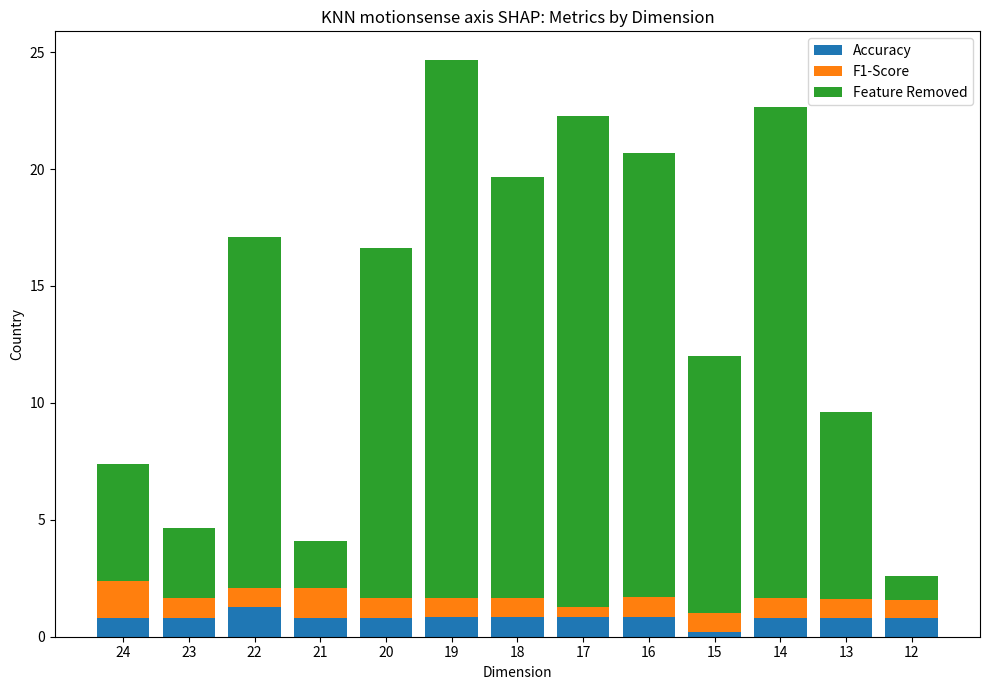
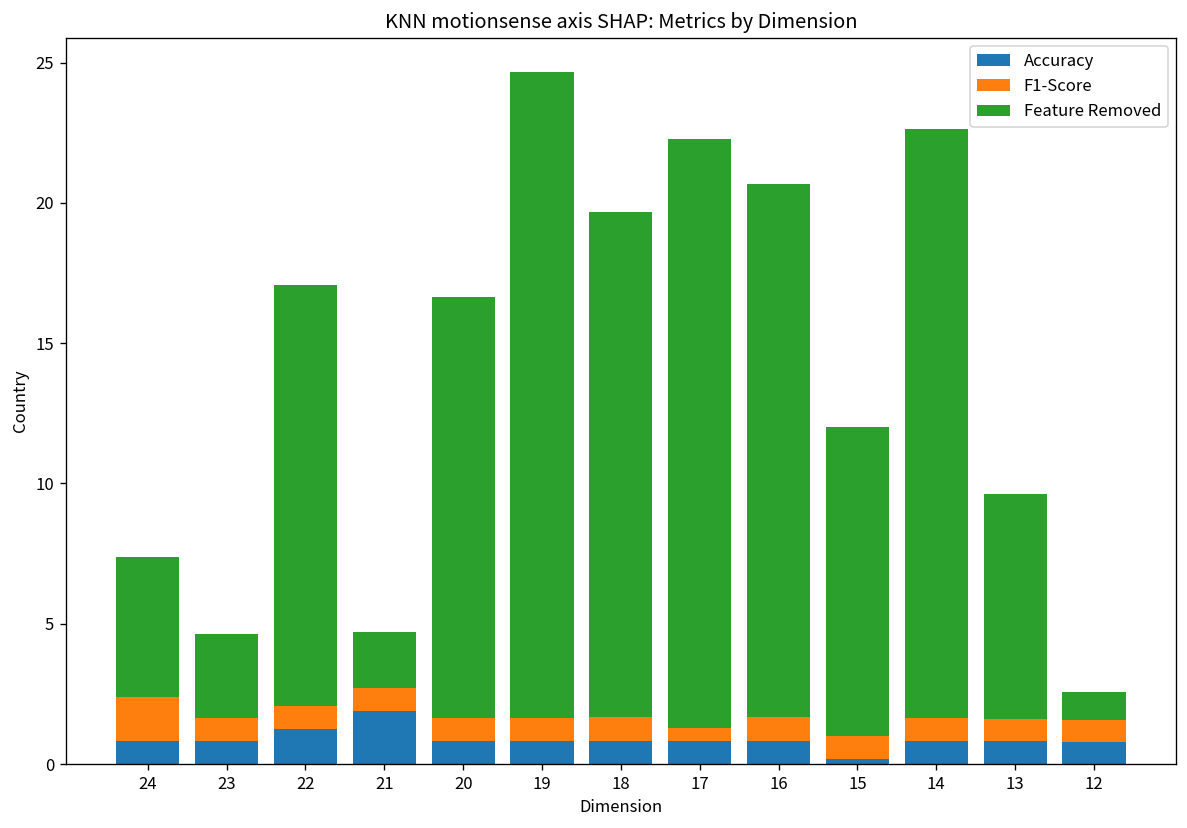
Accuracy, 21: 0.8 -> 1.9
F1-Score, 21: 1.3 -> 0.8
